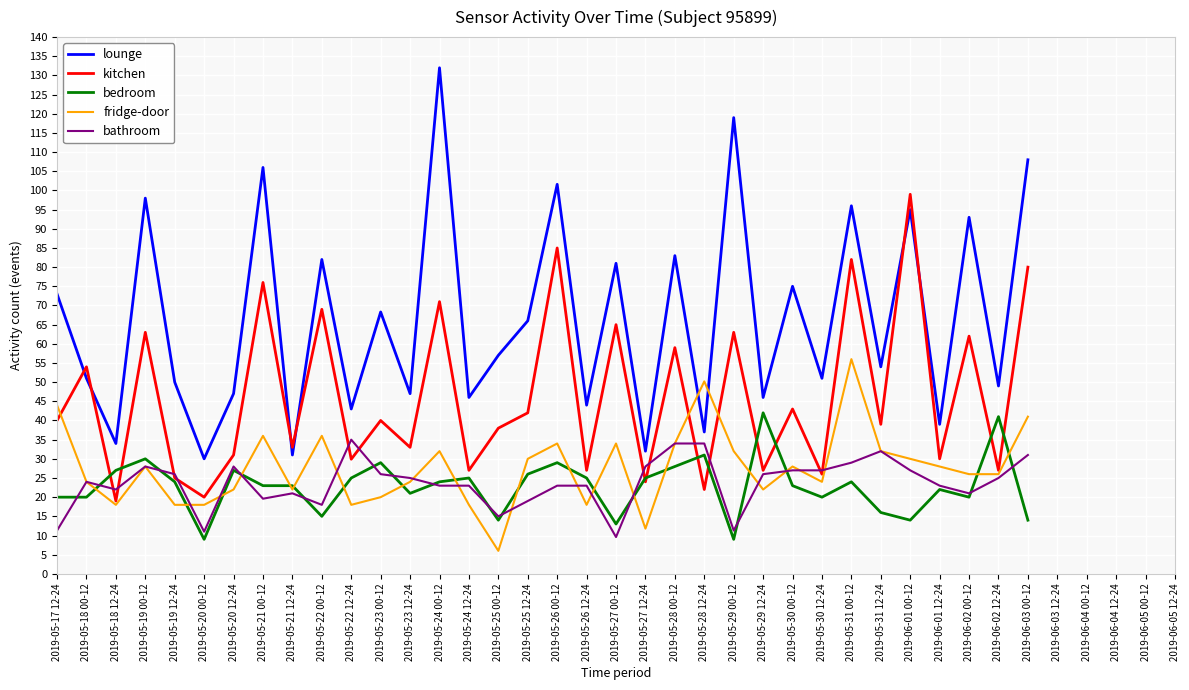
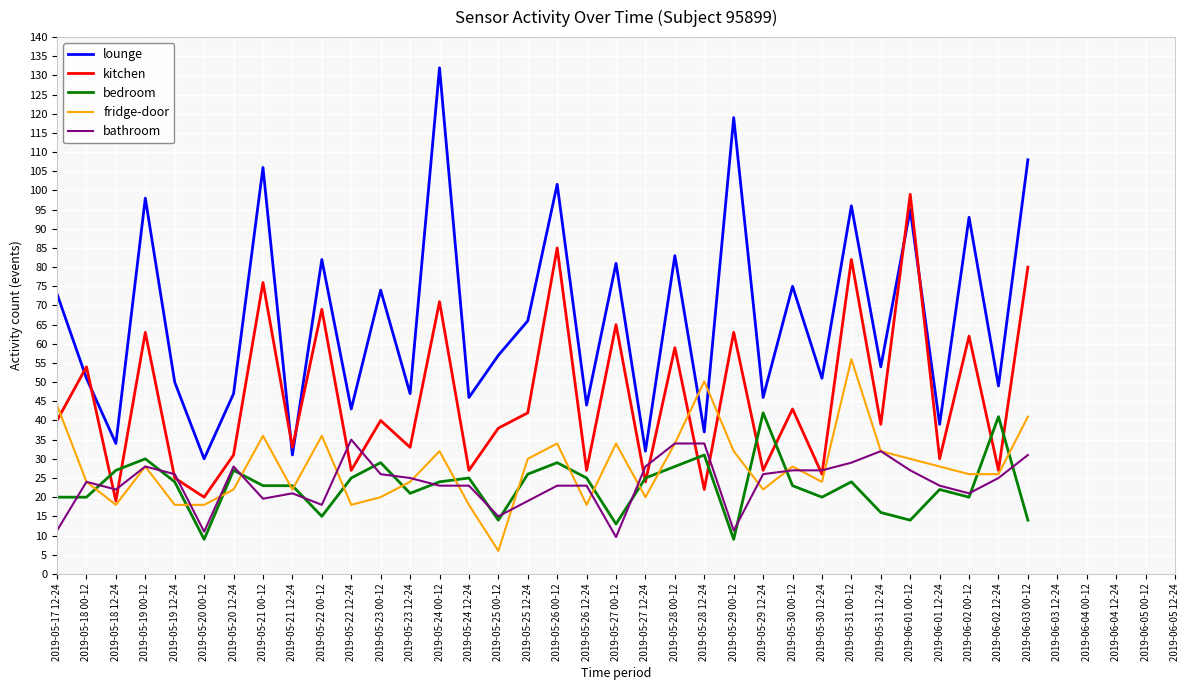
kitchen, 2019-05-22 12-24: 30 -> 27
lounge, 2019-05-23 00-12: 68 -> 74
fridge-door, 2019-05-27 12-24: 12 -> 20
